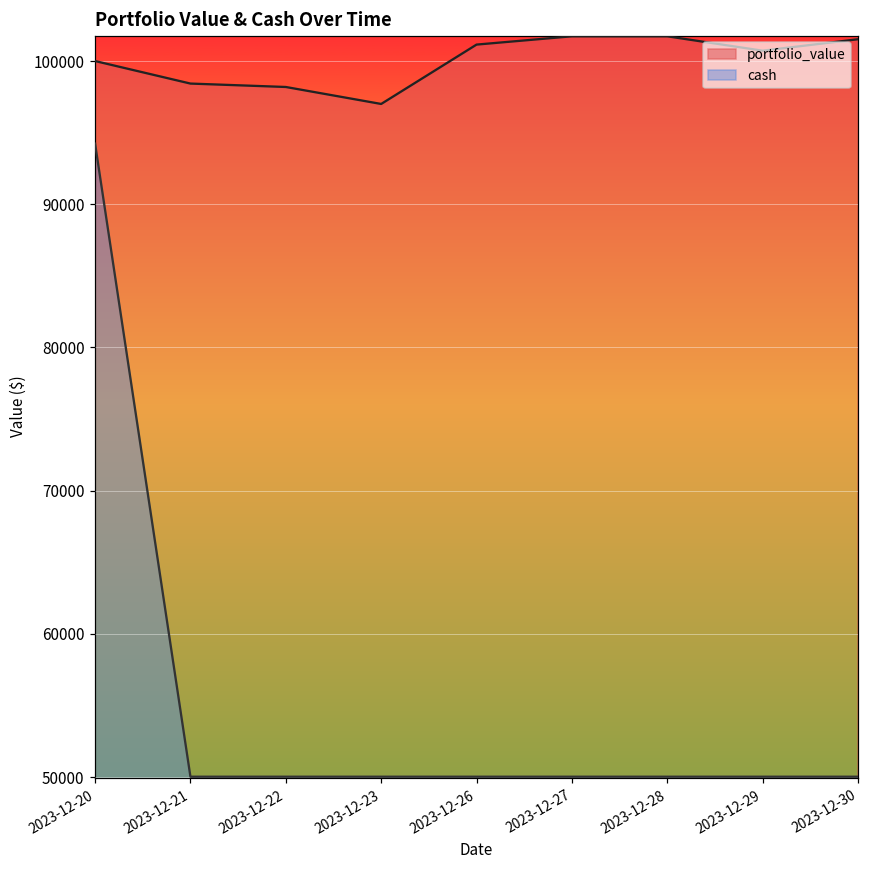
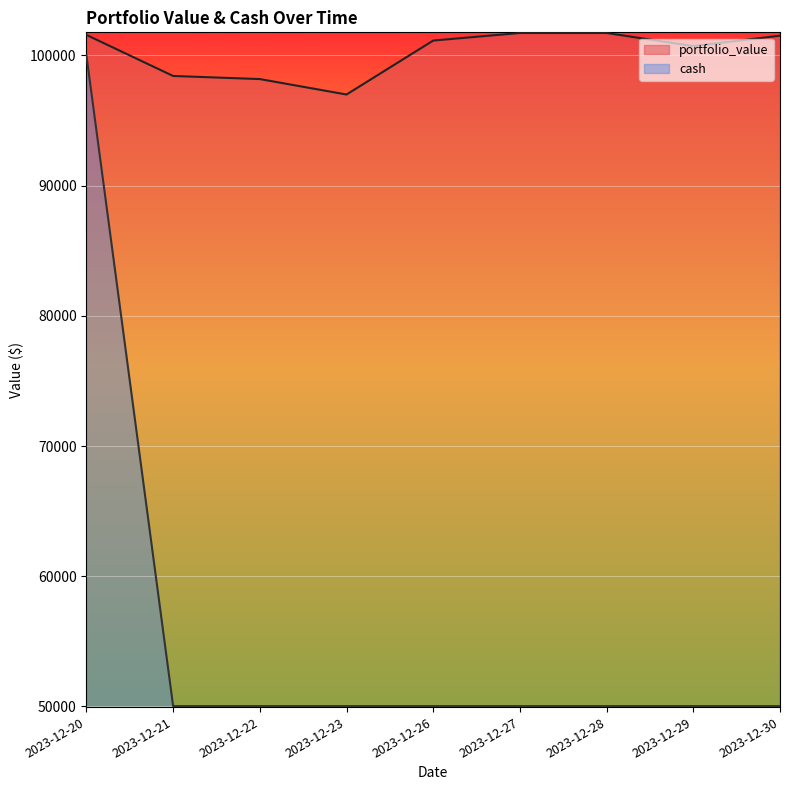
portfolio_value, 2023-12-20: 100000 -> 101600
cash, 2023-12-20: 94200 -> 100000
